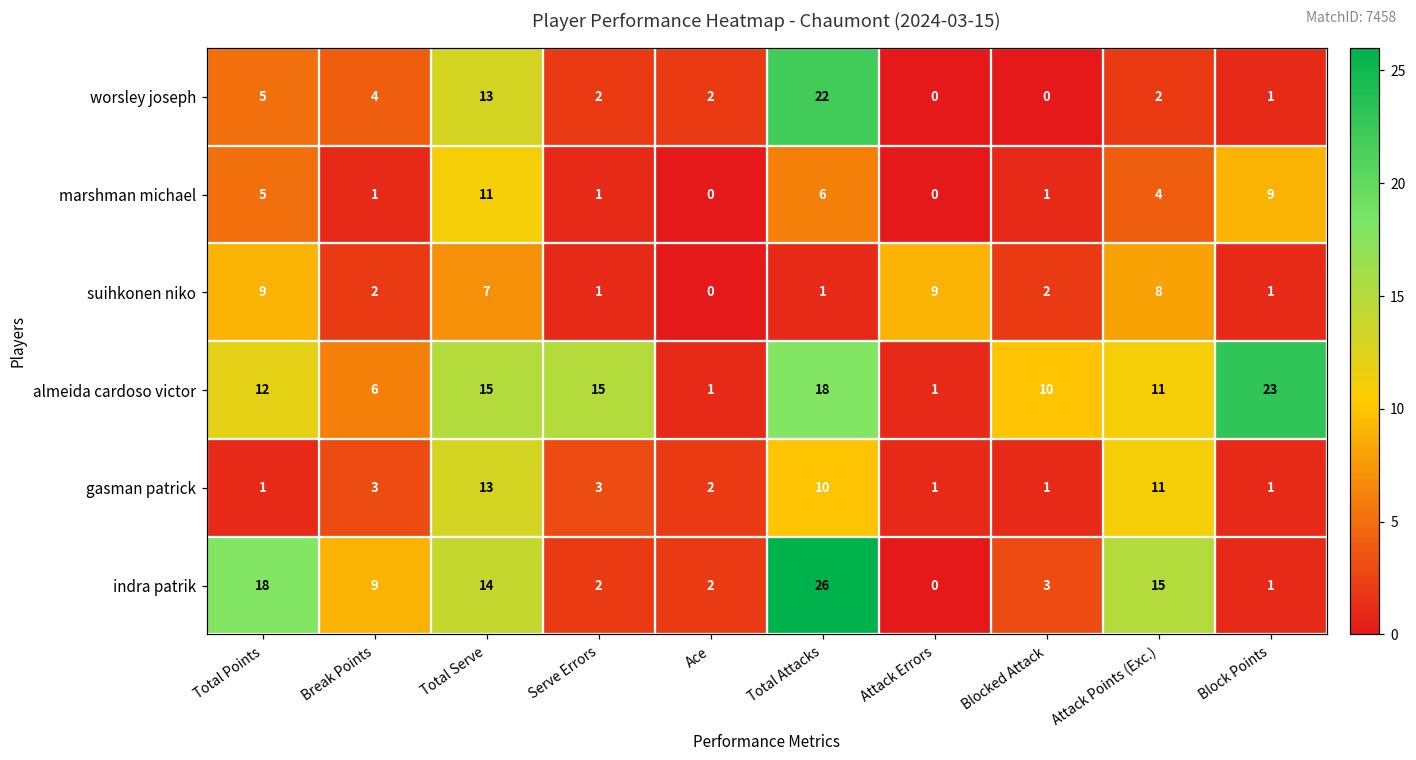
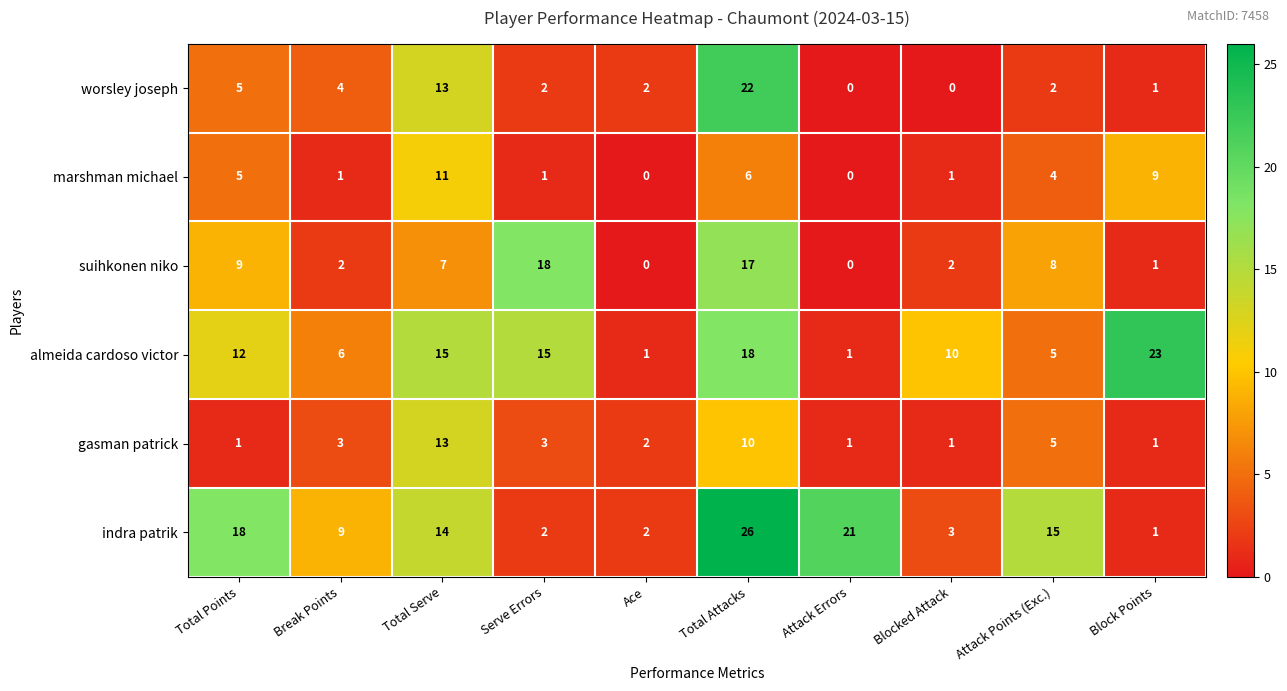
suihkonen niko, Serve Errors: 1 -> 18
suihkonen niko, Total Attacks: 1 -> 17
suihkonen niko, Attack Errors: 9 -> 0
almeida cardoso victor, Attack Points (Exc.): 11 -> 5
gasman patrick, Attack Points (Exc.): 11 -> 5
indra patrik, Attack Errors: 0 -> 21
